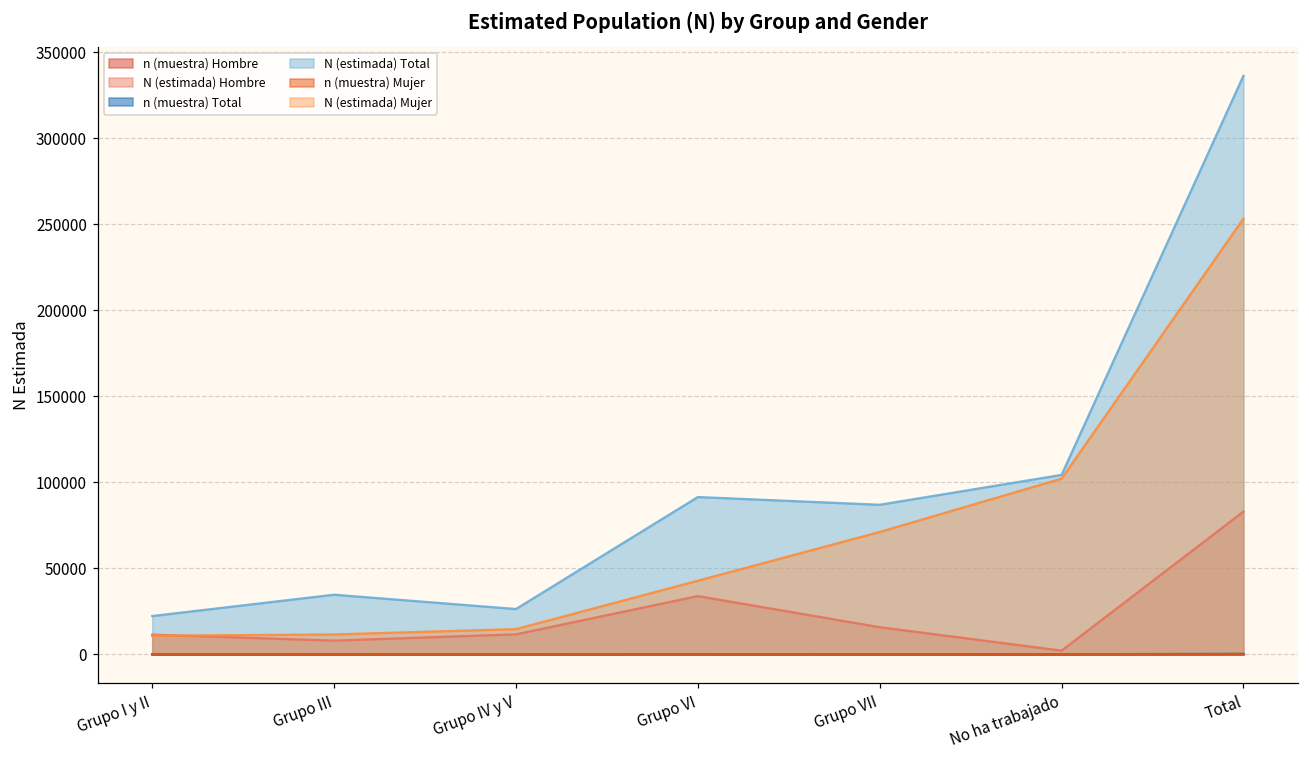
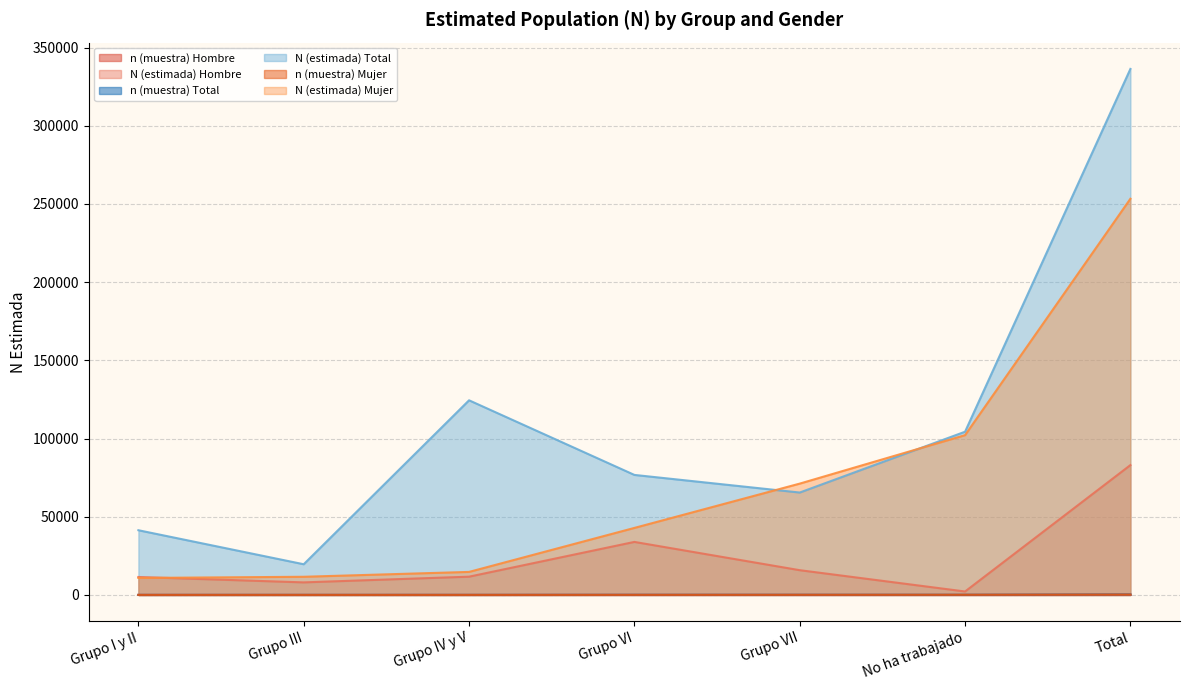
N (estimada) Total, Grupo I y II: 22000 -> 41000
N (estimada) Total, Grupo III: 35000 -> 20000
N (estimada) Total, Grupo IV y V: 26000 -> 124000
N (estimada) Total, Grupo VI: 91000 -> 77000
N (estimada) Total, Grupo VII: 87000 -> 65000
